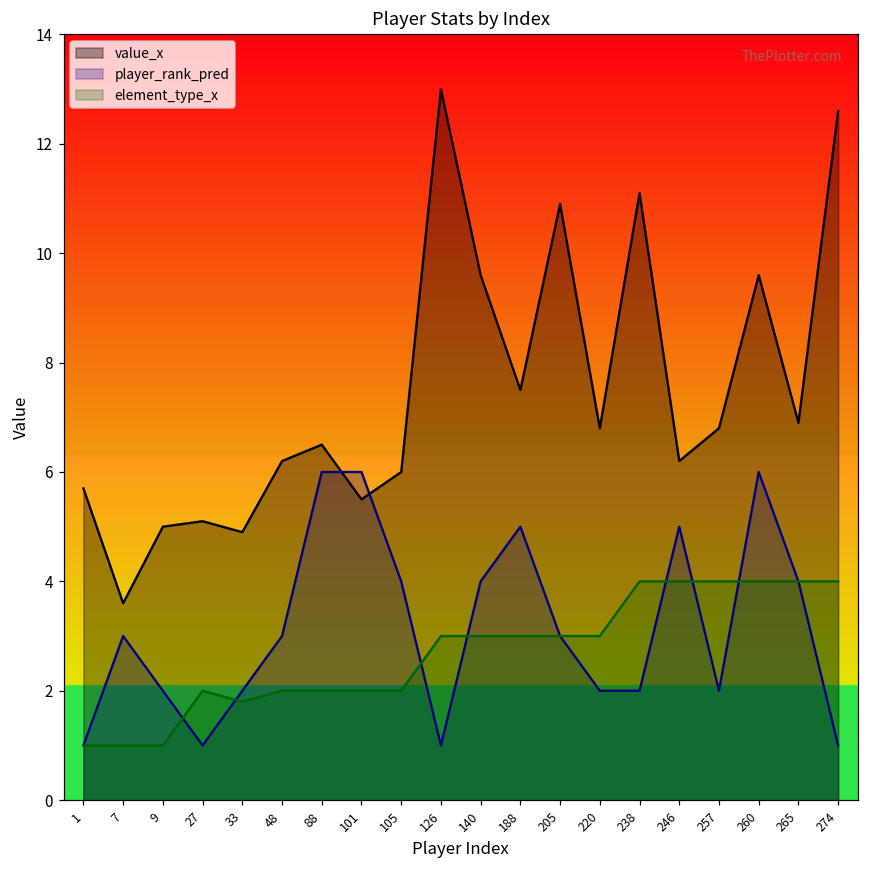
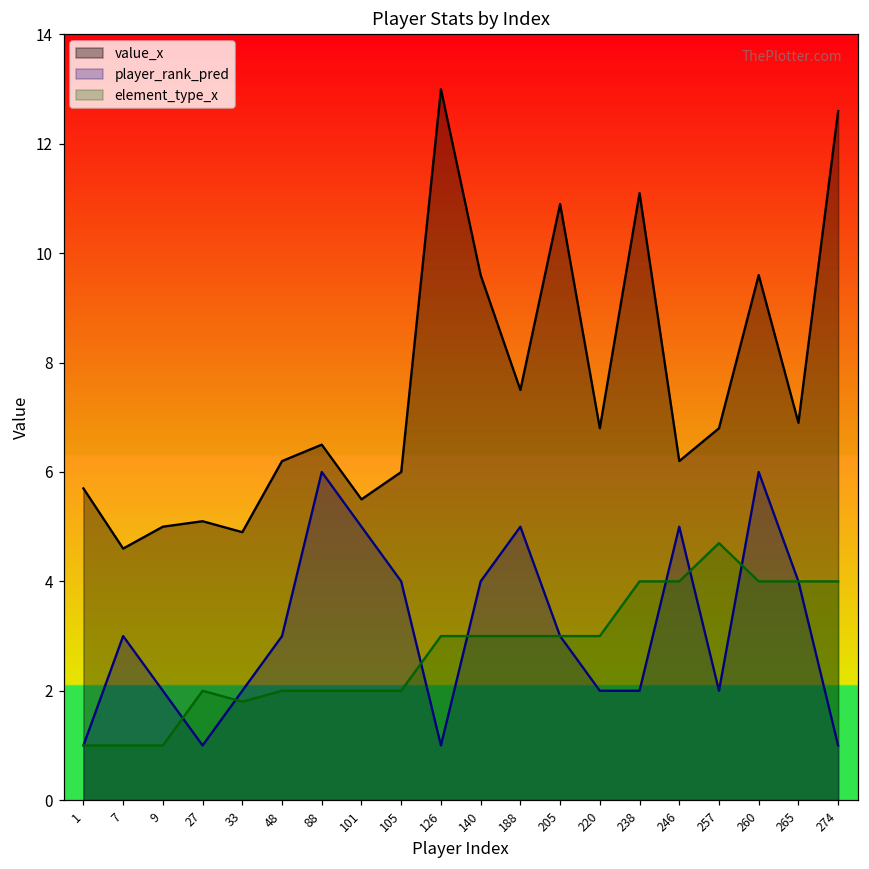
value_x, 7: 3.6 -> 4.6
player_rank_pred, 101: 6 -> 5
element_type_x, 257: 4.0 -> 4.7
